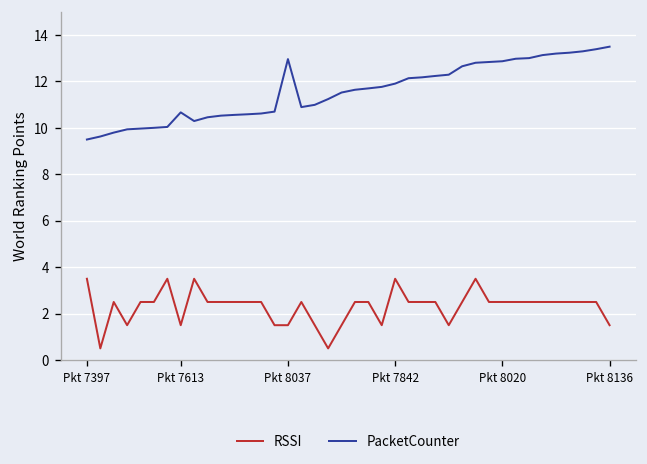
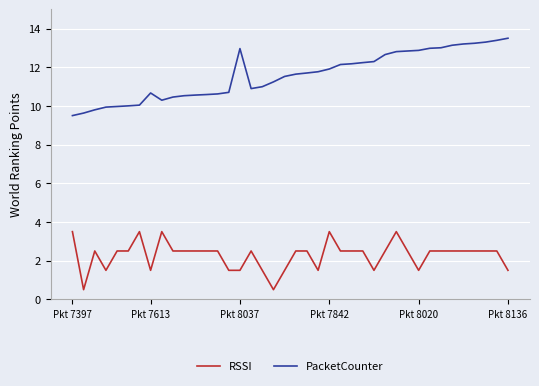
RSSI, Pkt 8020: 2.5 -> 1.5
